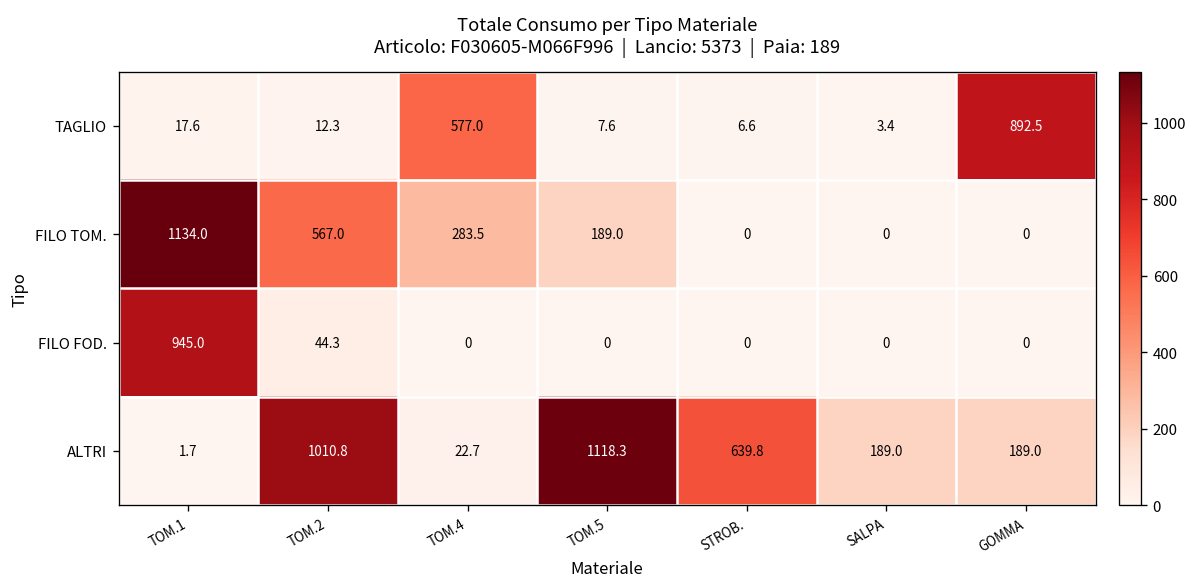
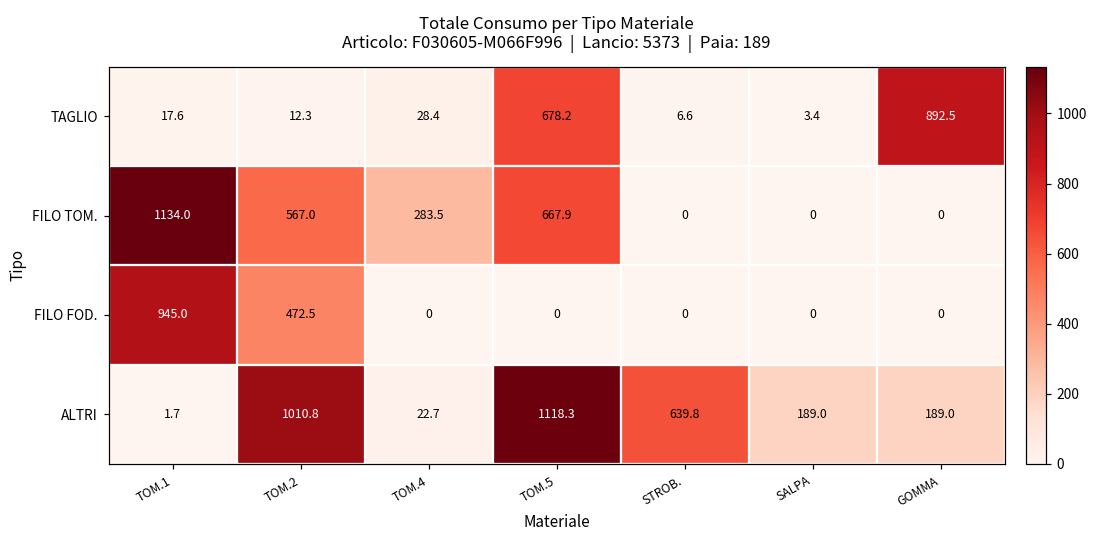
TAGLIO, TOM.4: 577.0 -> 28.4
TAGLIO, TOM.5: 7.6 -> 678.2
FILO TOM., TOM.5: 189.0 -> 667.9
FILO FOD., TOM.2: 44.3 -> 472.5
